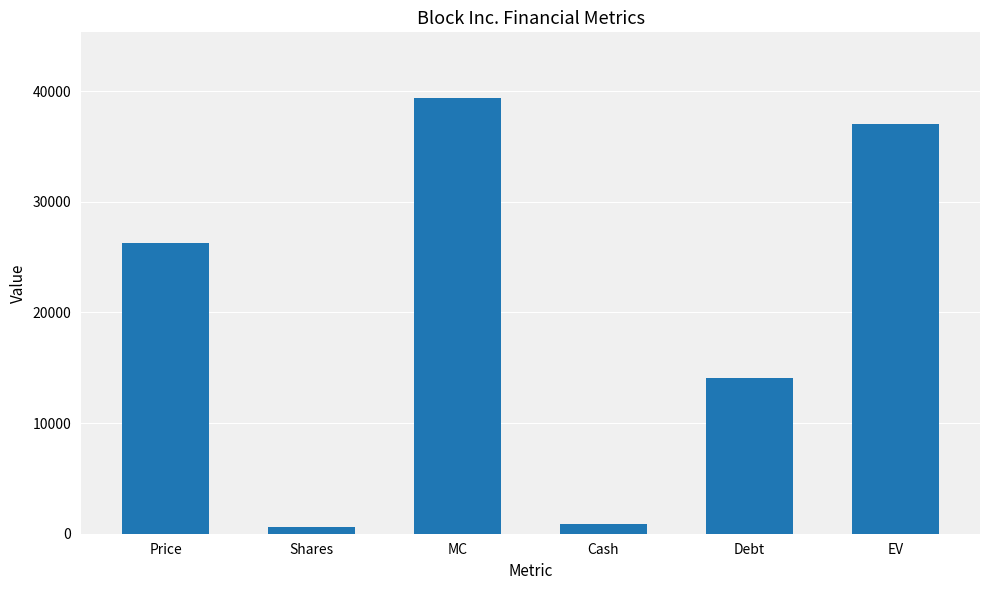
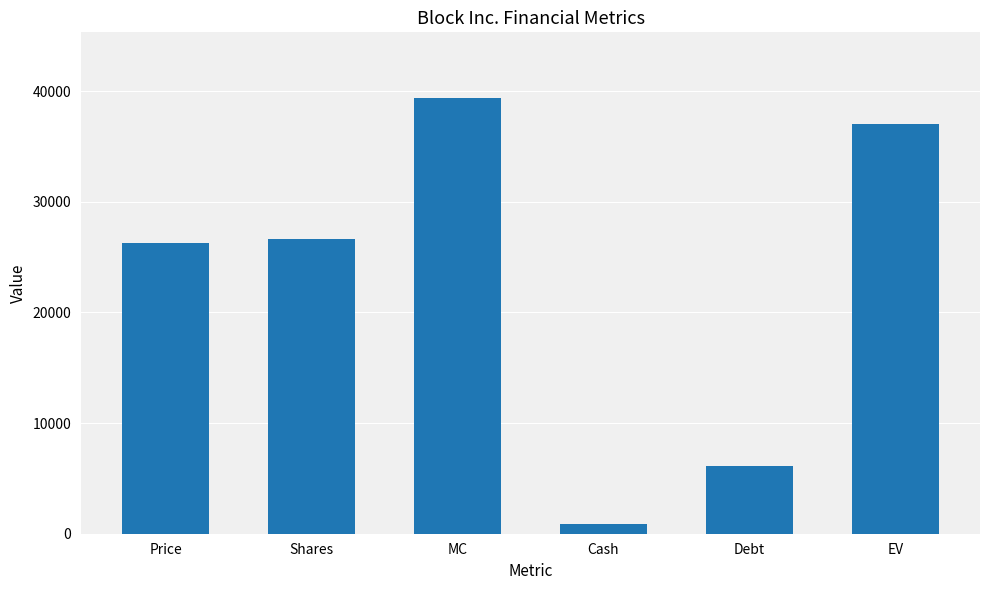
Shares: 600 -> 26700
Debt: 14100 -> 6100
